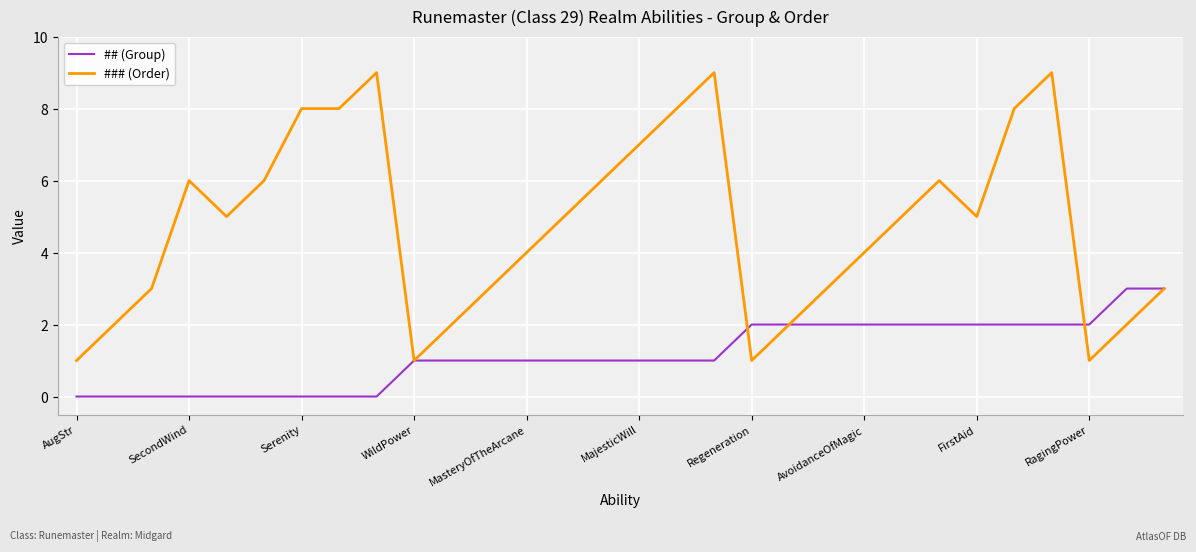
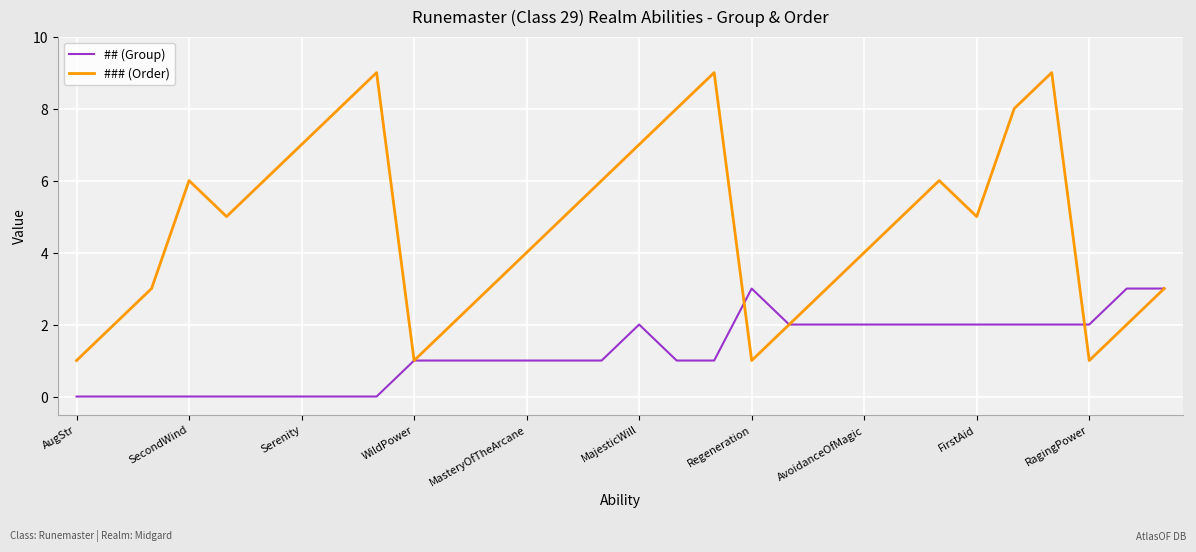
### (Order), Serenity: 8 -> 7
## (Group), MajesticWill: 1 -> 2
## (Group), Regeneration: 2 -> 3
